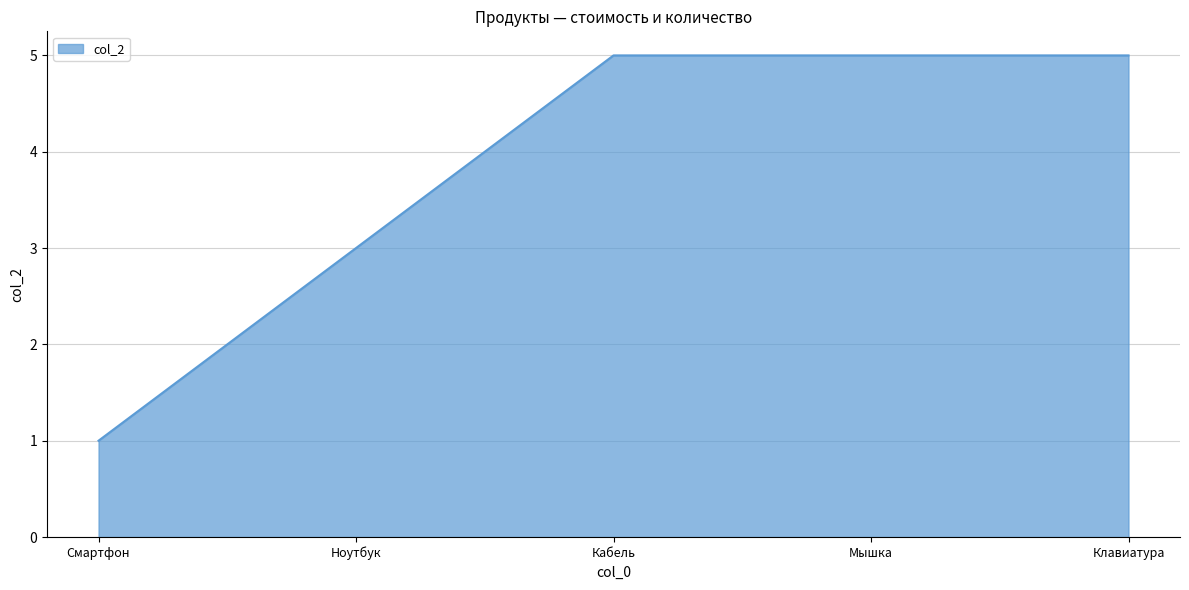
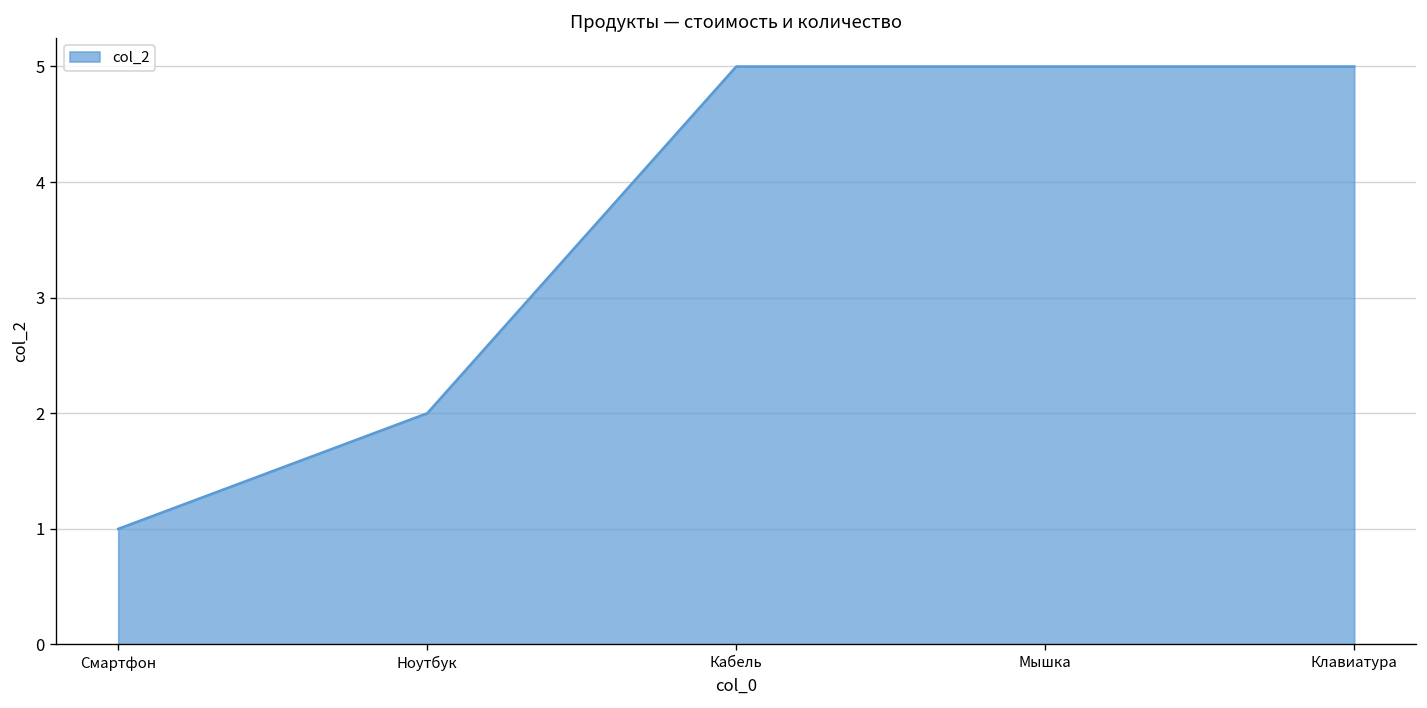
Ноутбук: 3 -> 2
